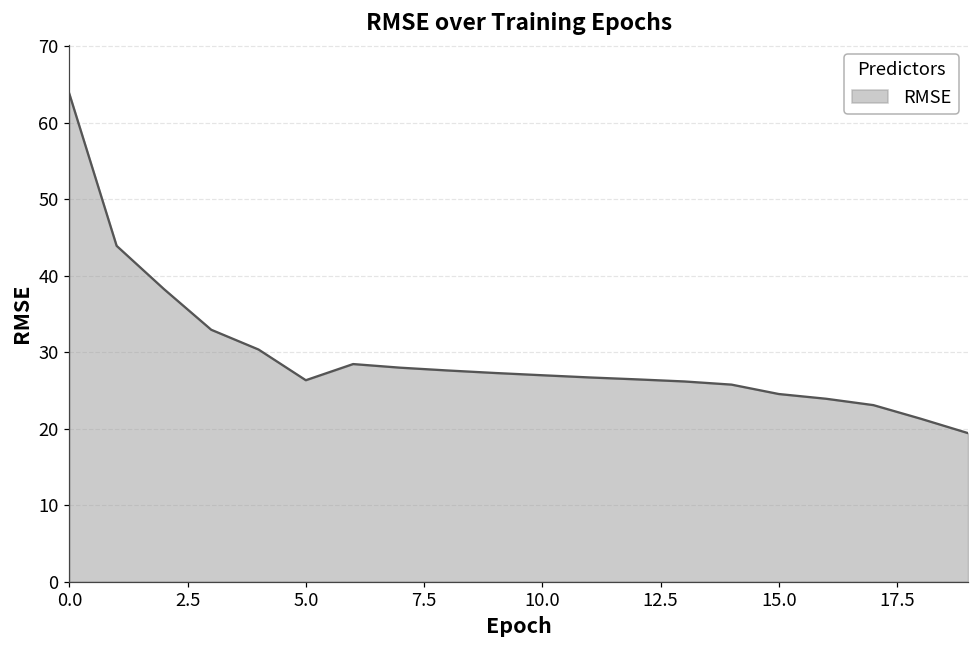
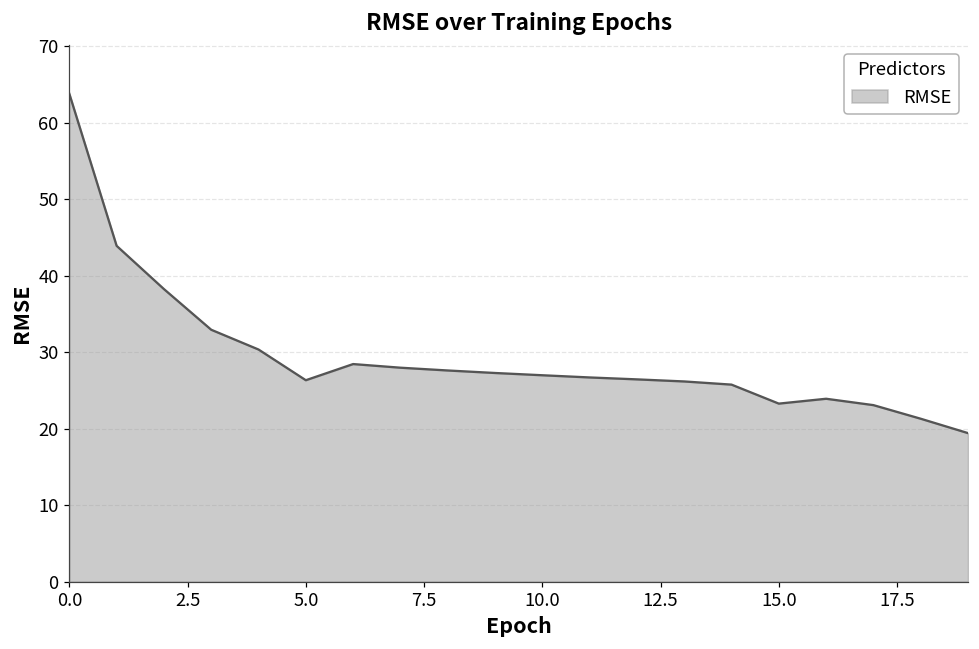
15.0: 25 -> 23
